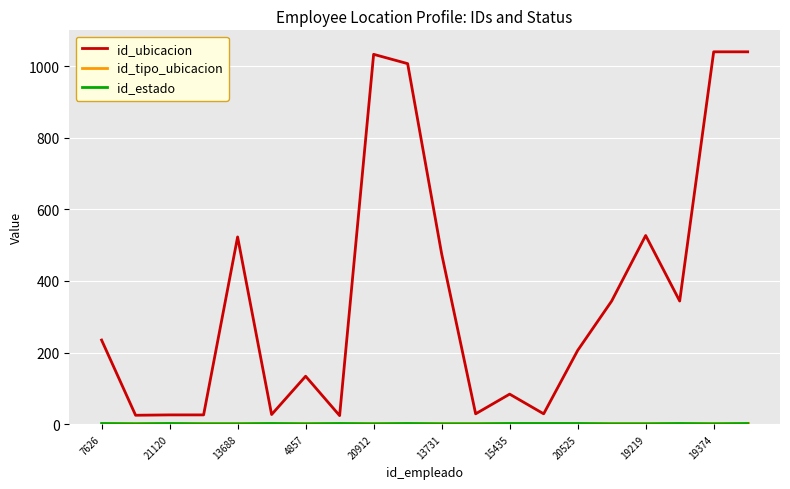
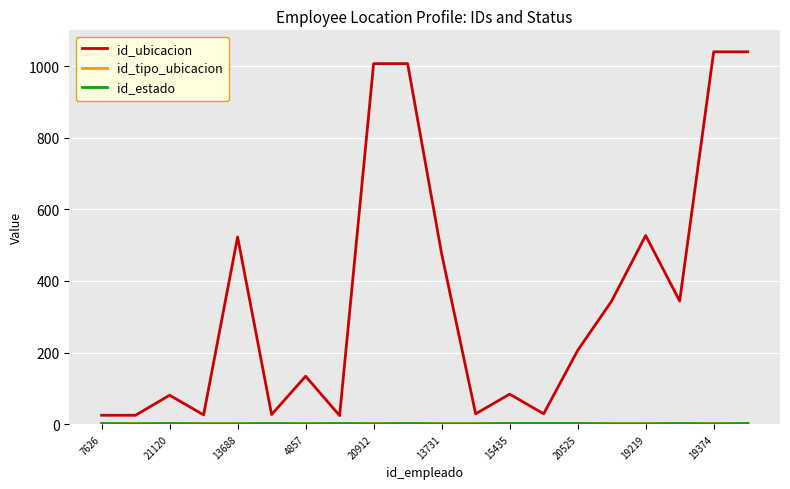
id_ubicacion, 7626: 240 -> 30
id_ubicacion, 21120: 30 -> 80
id_ubicacion, 20912: 1030 -> 1010
